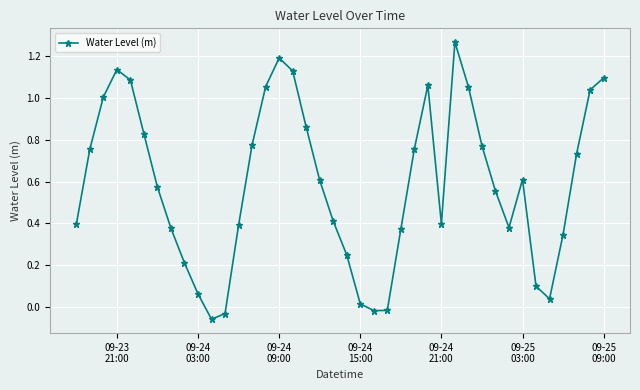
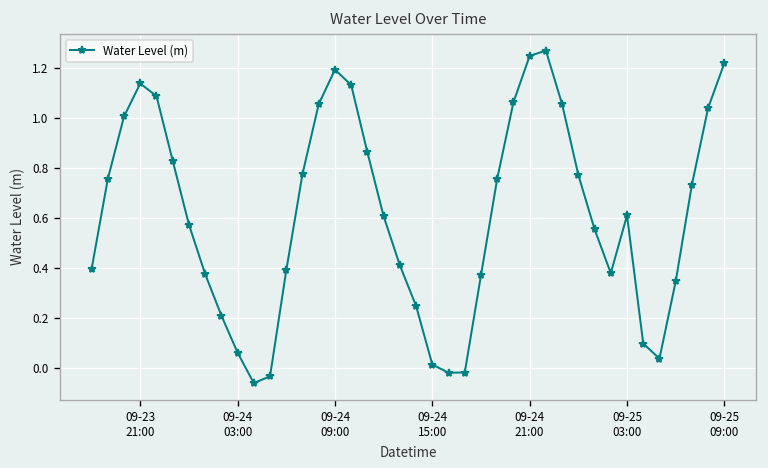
09-24 21:00: 0.40 -> 1.25
09-25 09:00: 1.10 -> 1.22
